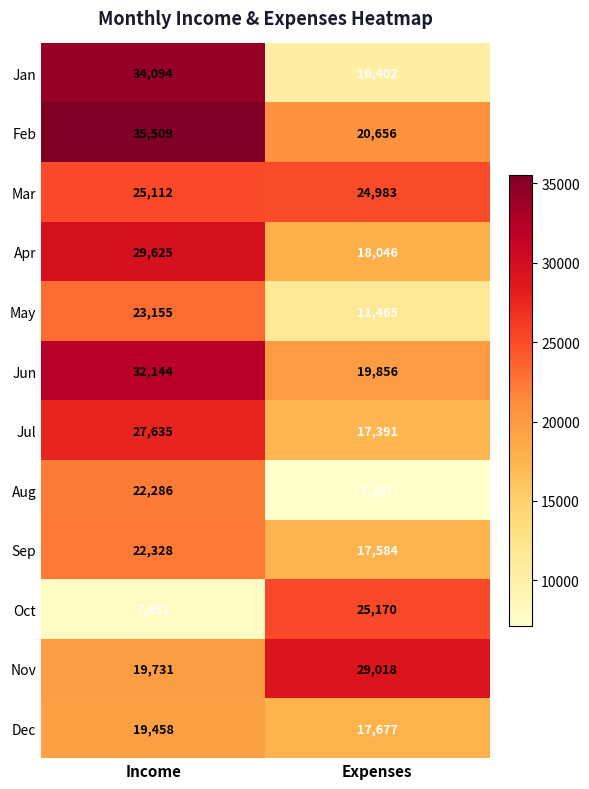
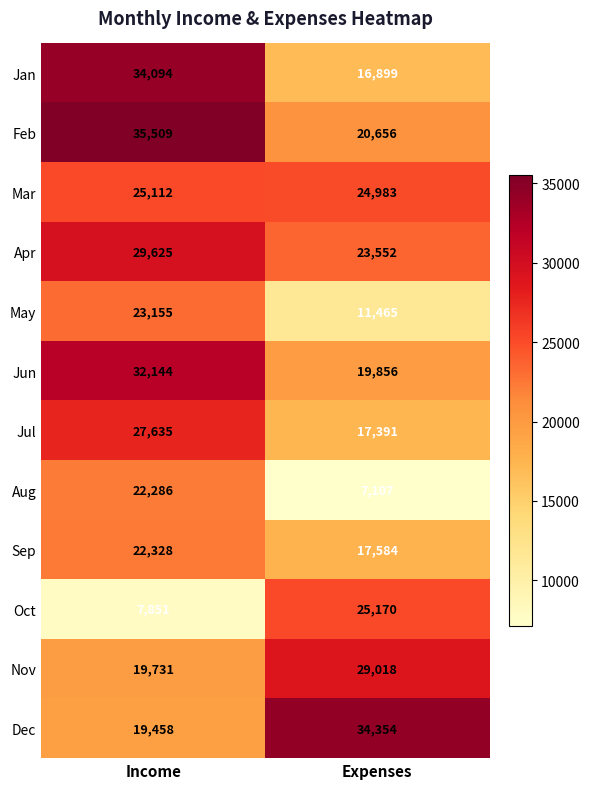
Jan, Expenses: 10,402 -> 16,899
Apr, Expenses: 18,046 -> 23,552
Dec, Expenses: 17,677 -> 34,354
